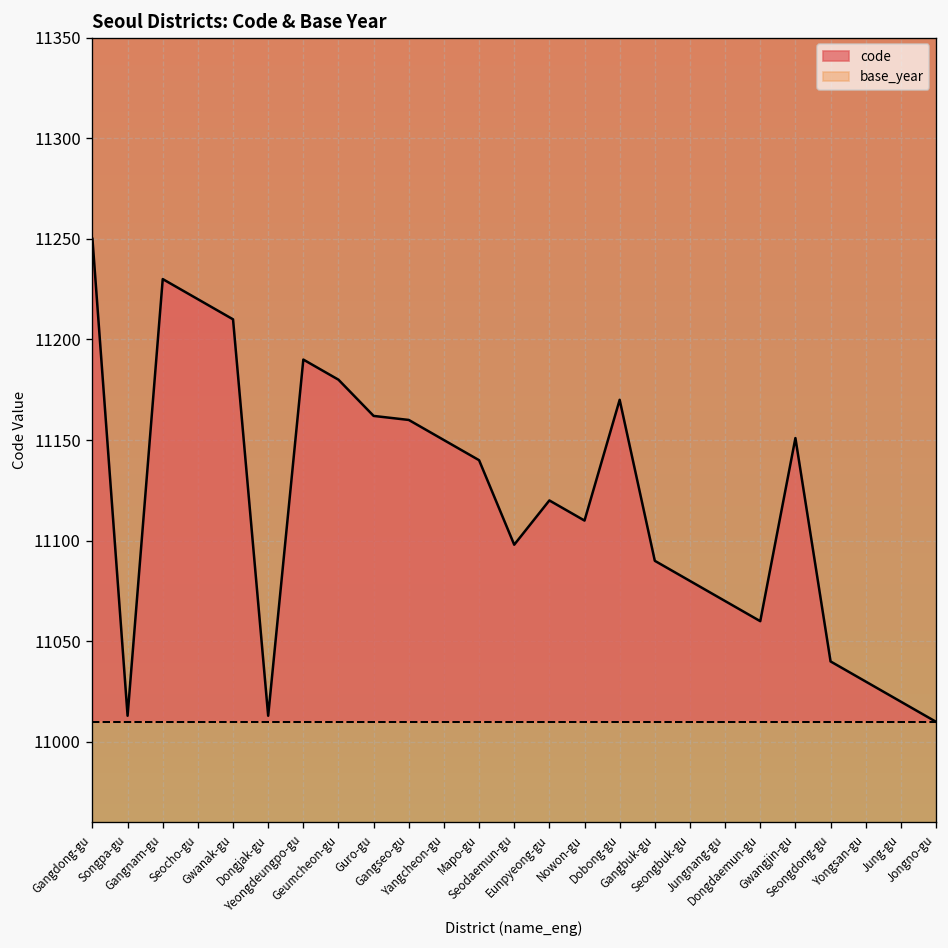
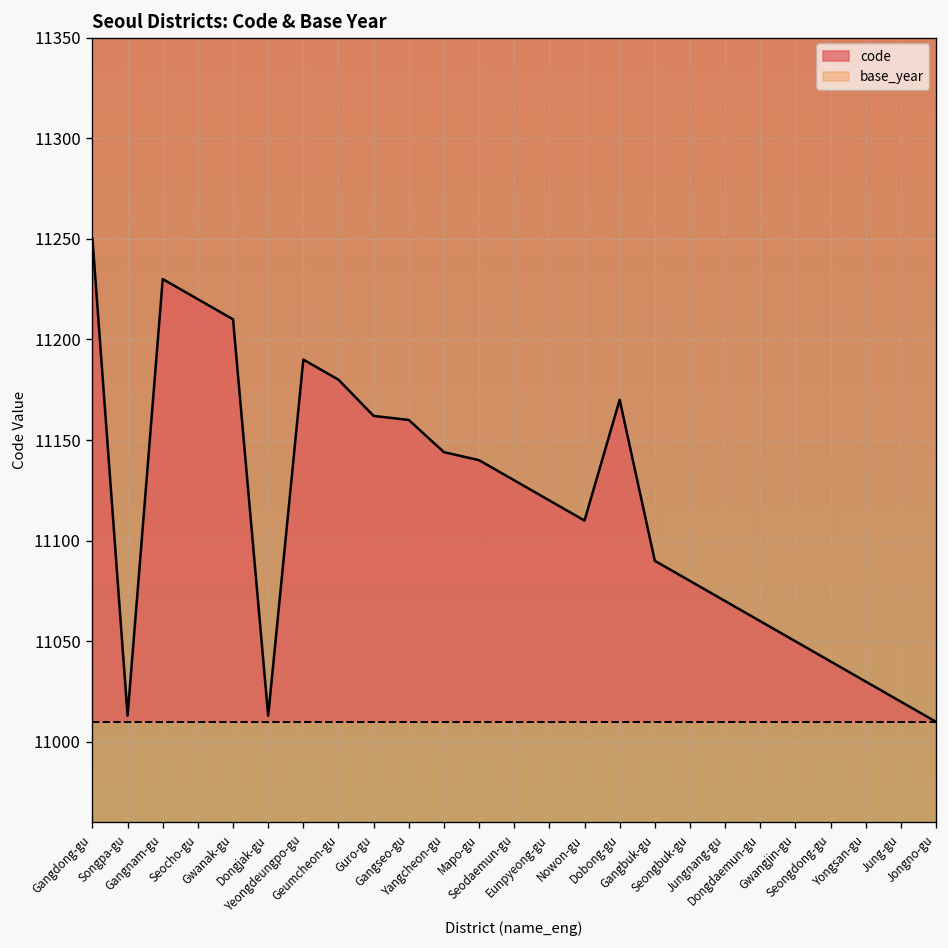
code, Yangcheon-gu: 11150 -> 11144
code, Seodaemun-gu: 11098 -> 11130
code, Gwangjin-gu: 11151 -> 11050
